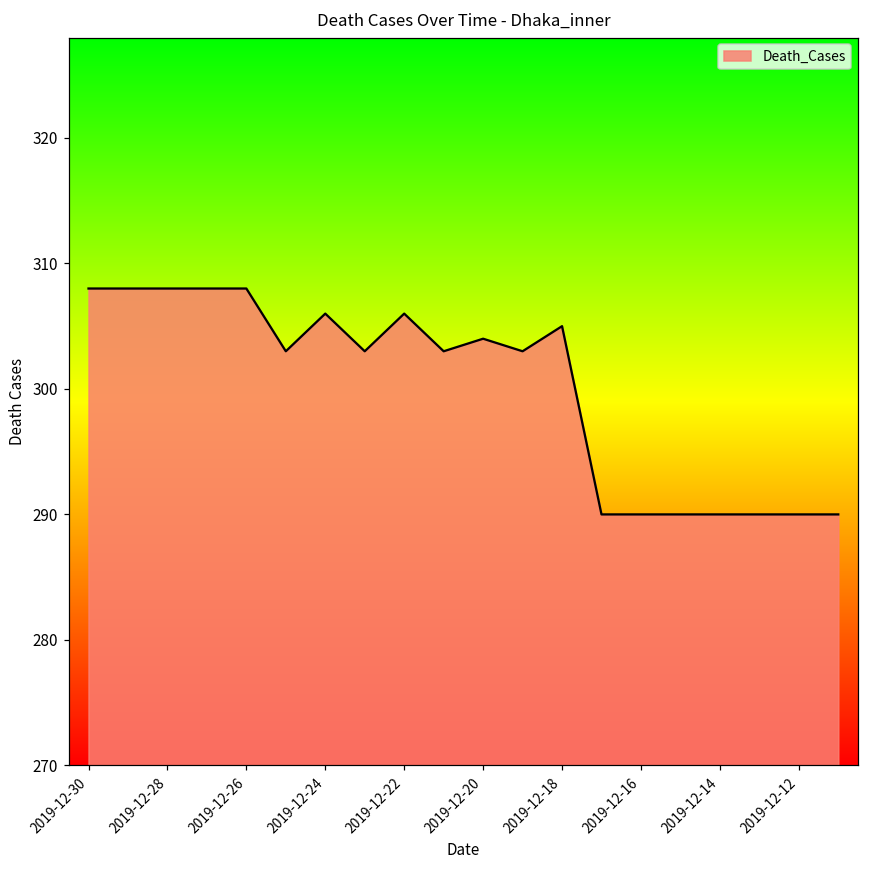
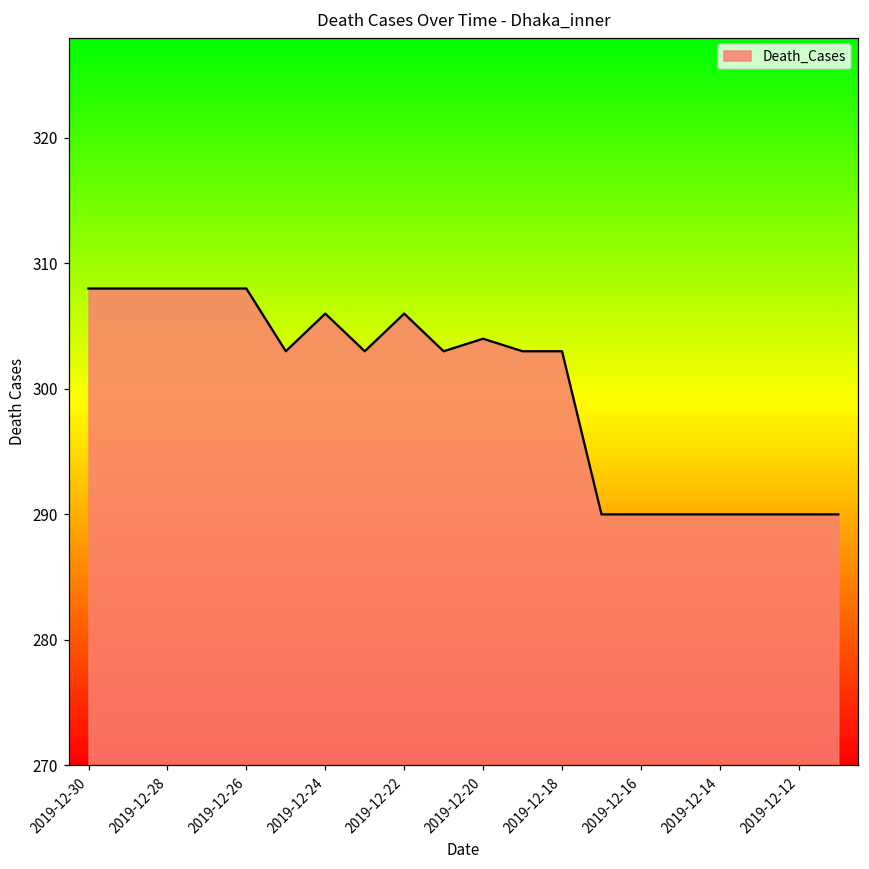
2019-12-18: 305 -> 303
